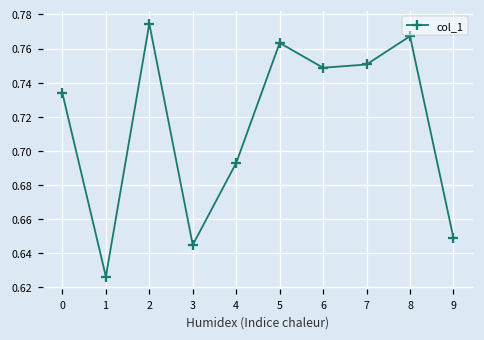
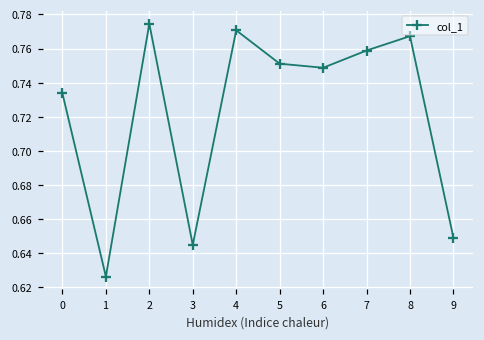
4: 0.693 -> 0.771
5: 0.763 -> 0.751
7: 0.751 -> 0.759
